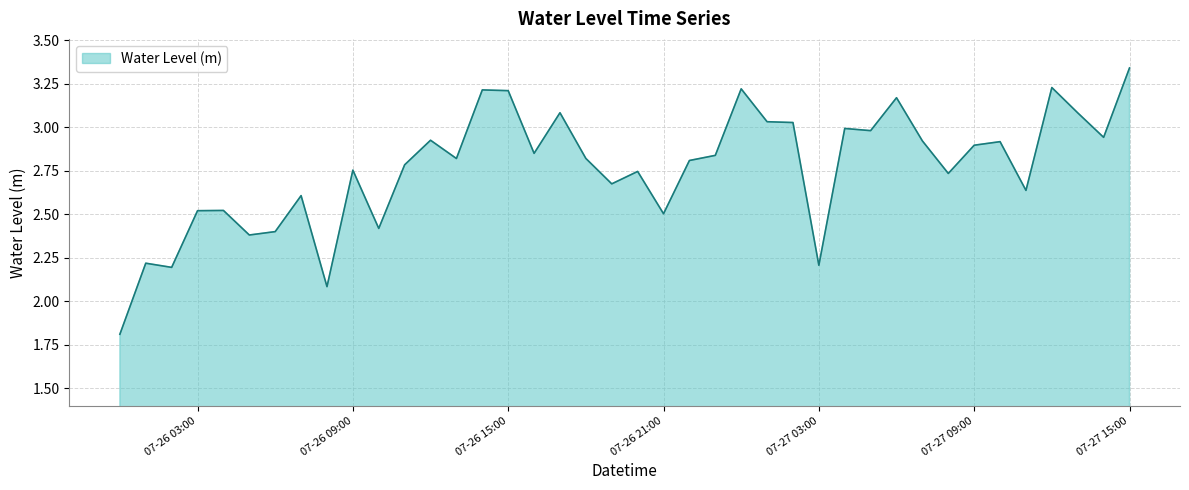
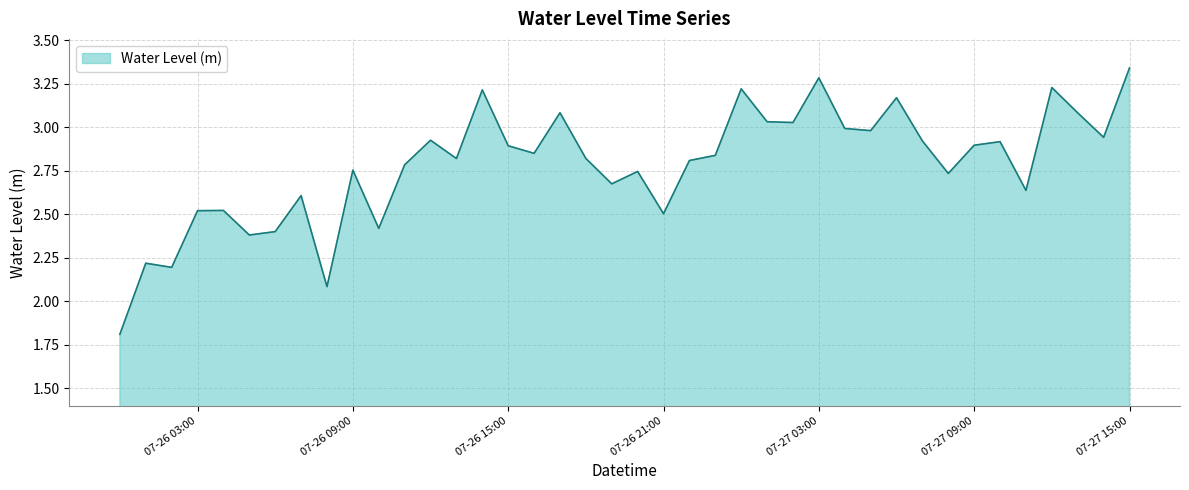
07-26 15:00: 3.21 -> 2.89
07-27 03:00: 2.21 -> 3.29
